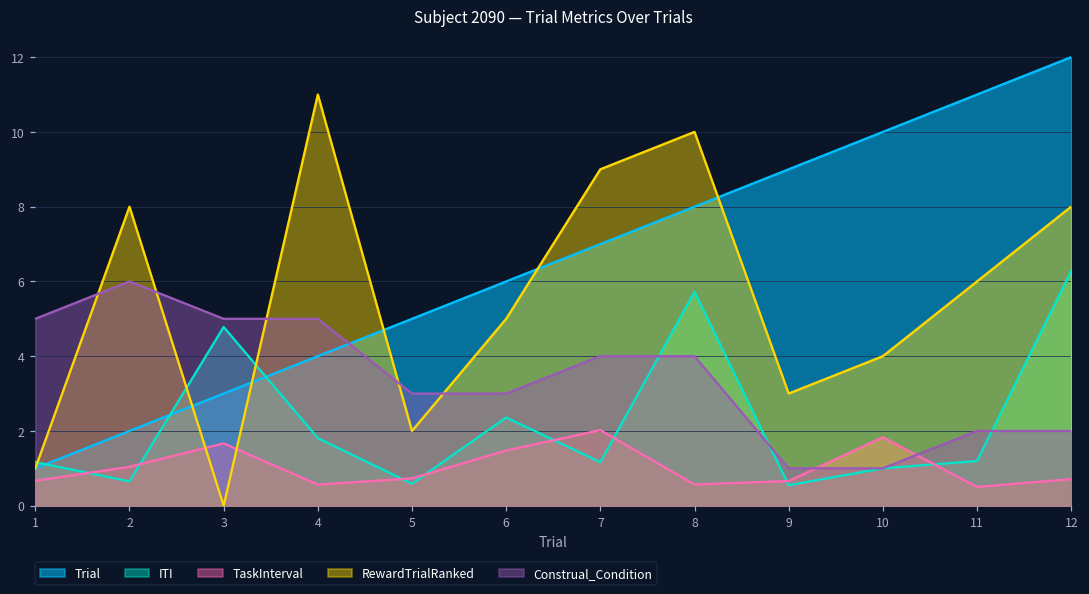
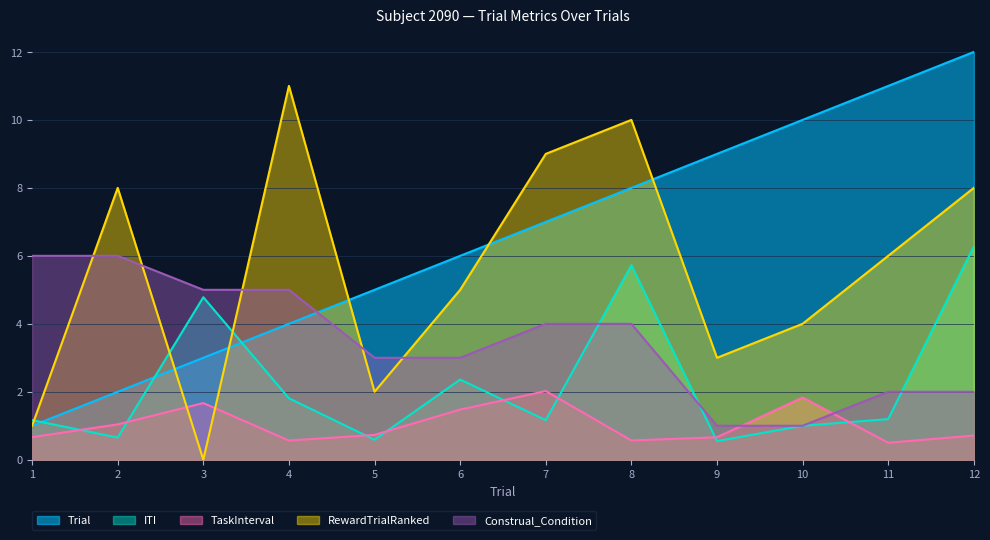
Construal_Condition, 1: 5 -> 6
